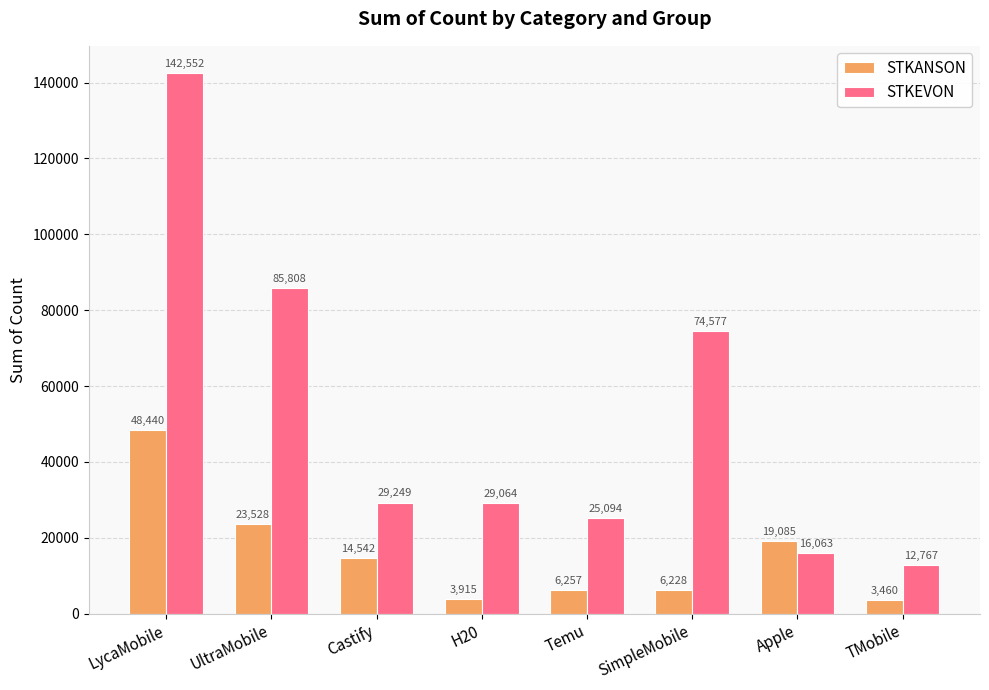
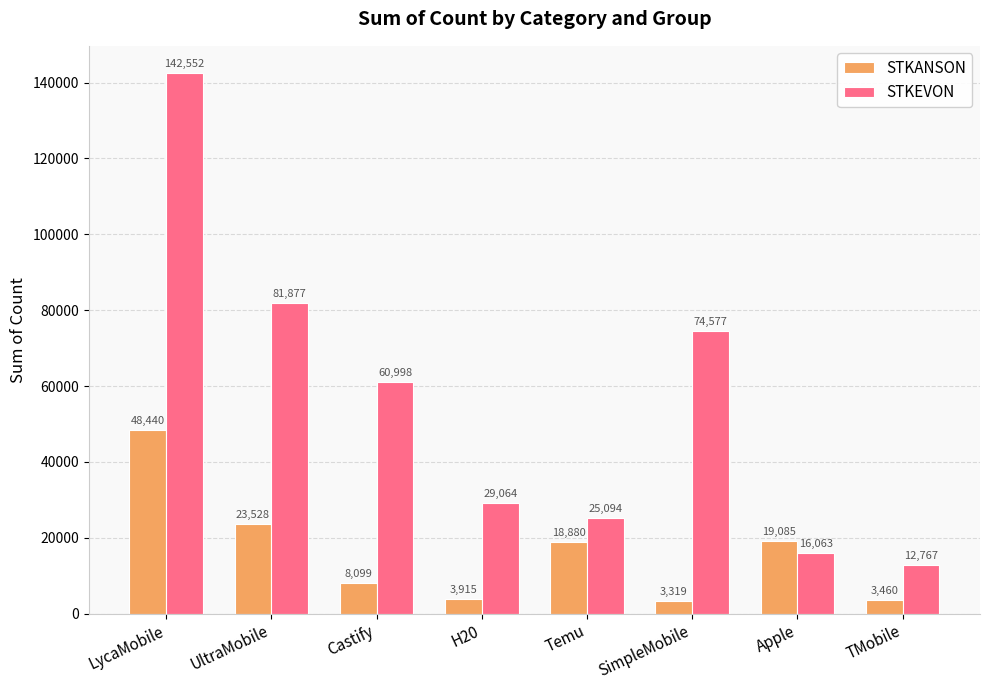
STKEVON, UltraMobile: 85,808 -> 81,877
STKANSON, Castify: 14,542 -> 8,099
STKEVON, Castify: 29,249 -> 60,998
STKANSON, Temu: 6,257 -> 18,880
STKANSON, SimpleMobile: 6,228 -> 3,319
